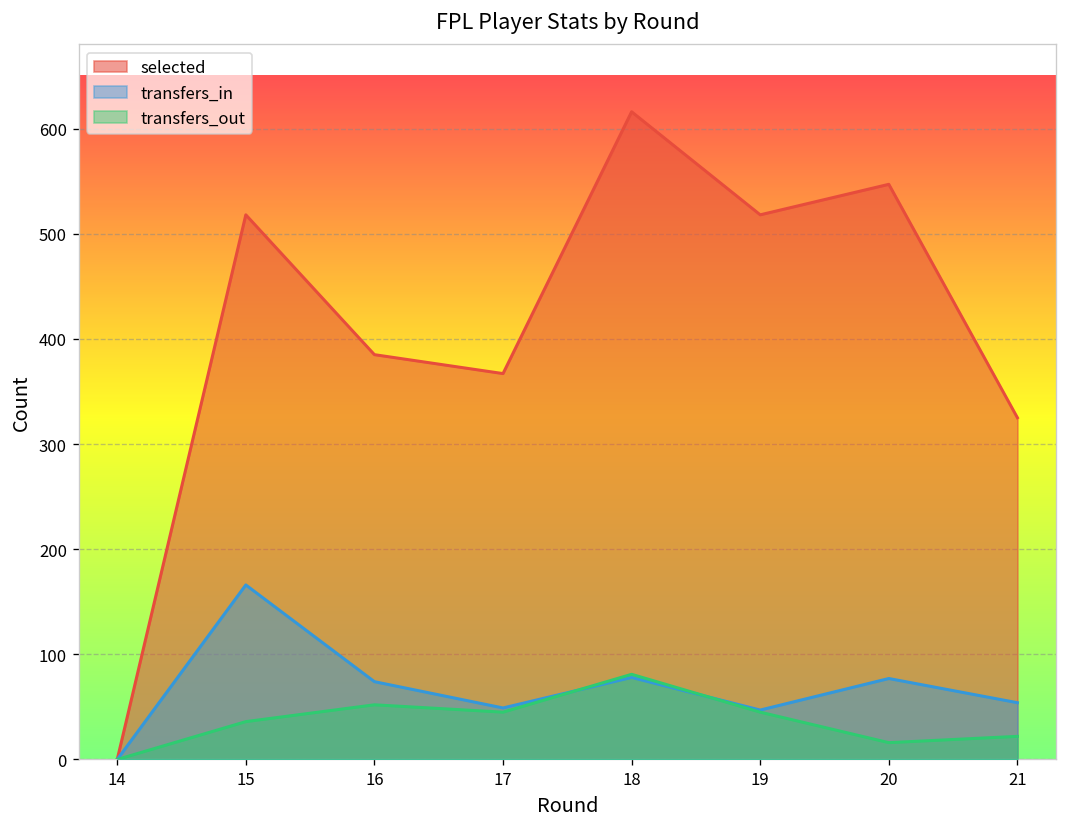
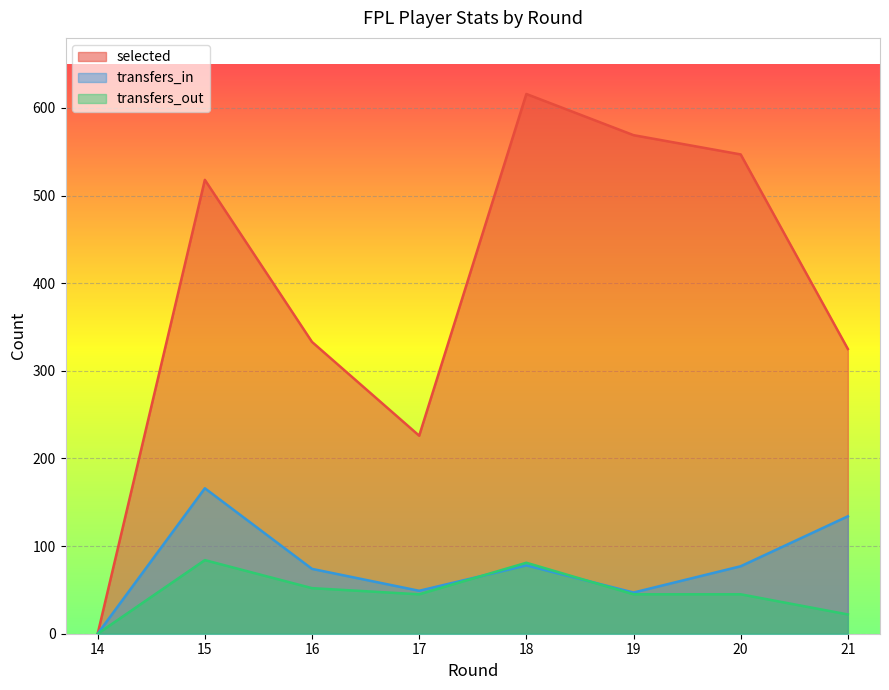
transfers_out, 15: 40 -> 80
selected, 16: 390 -> 330
selected, 17: 370 -> 230
selected, 19: 520 -> 570
transfers_out, 20: 20 -> 50
transfers_in, 21: 50 -> 130
